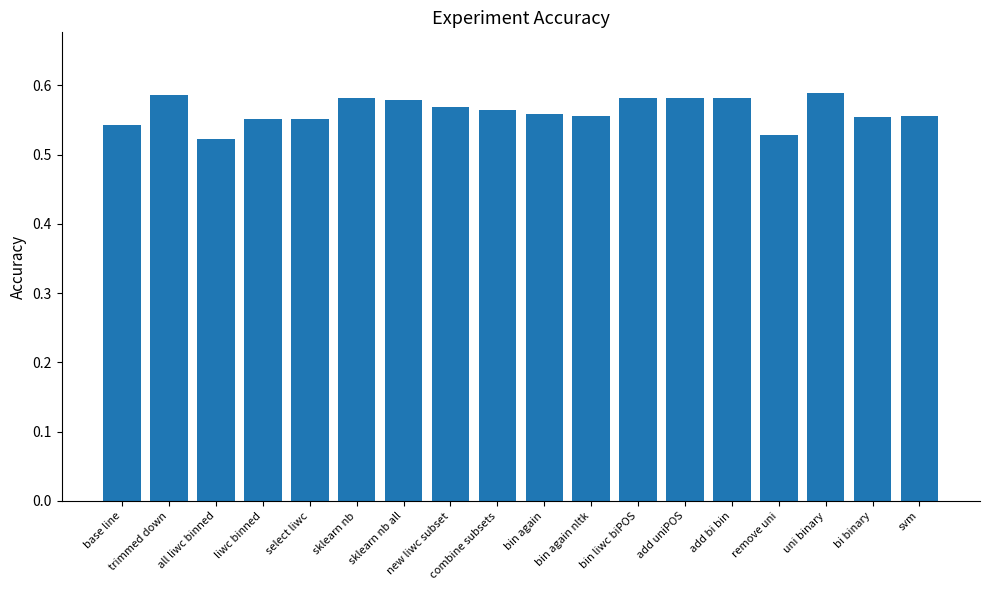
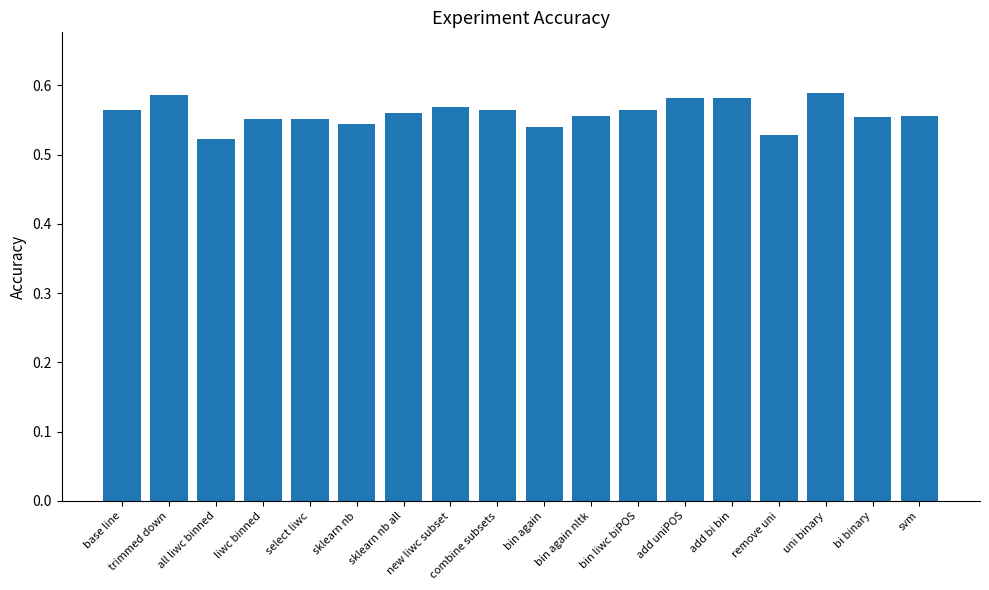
base line: 0.54 -> 0.56
sklearn nb: 0.58 -> 0.54
sklearn nb all: 0.58 -> 0.56
bin again: 0.56 -> 0.54
bin liwc biPOS: 0.58 -> 0.56
